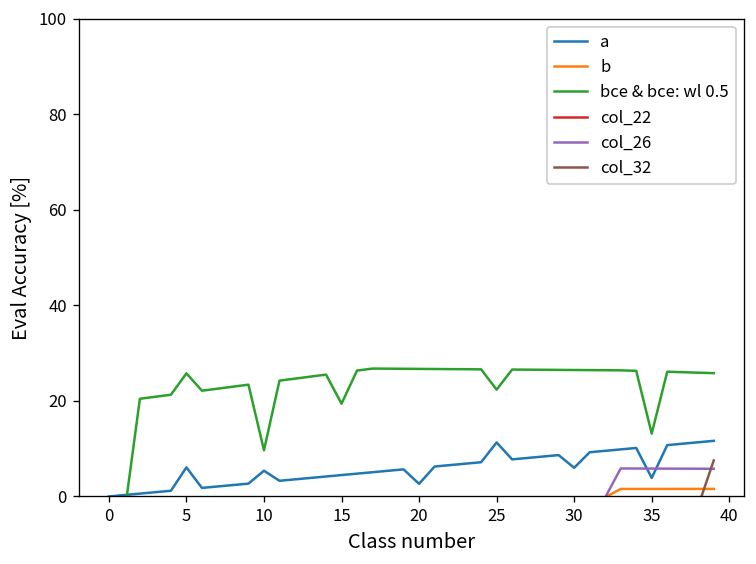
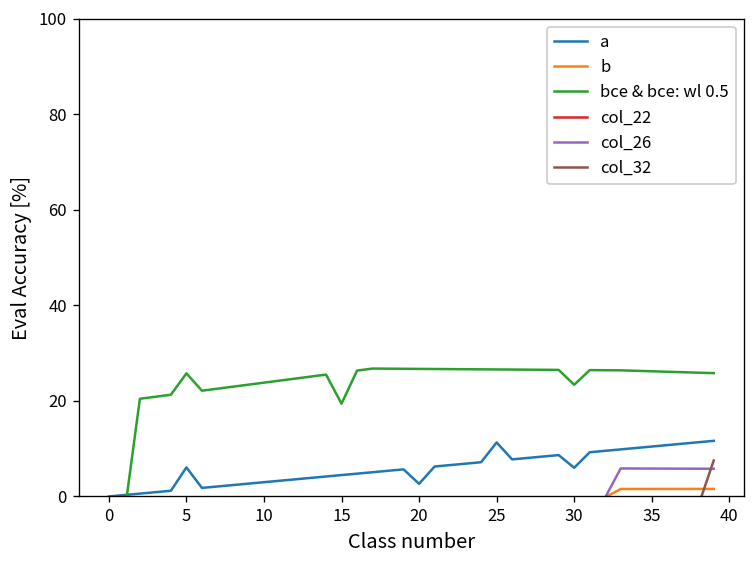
a, 10: 5 -> 3
bce & bce: wl 0.5, 10: 10 -> 24
bce & bce: wl 0.5, 25: 22 -> 27
bce & bce: wl 0.5, 30: 26 -> 23
a, 35: 4 -> 10
bce & bce: wl 0.5, 35: 13 -> 26
